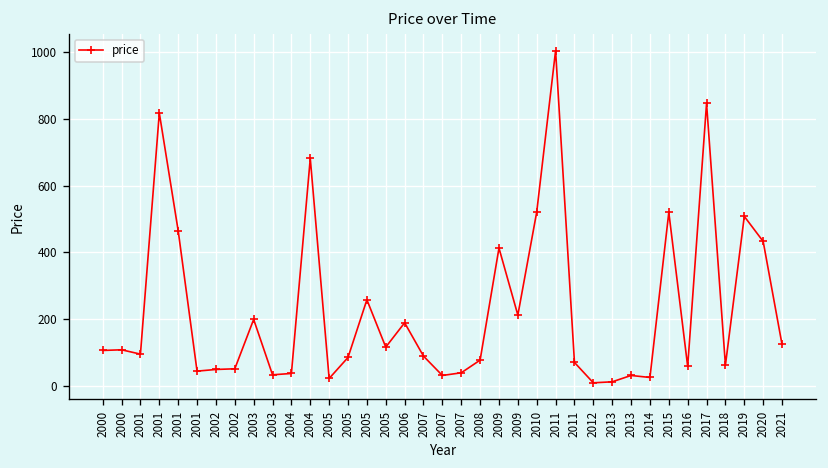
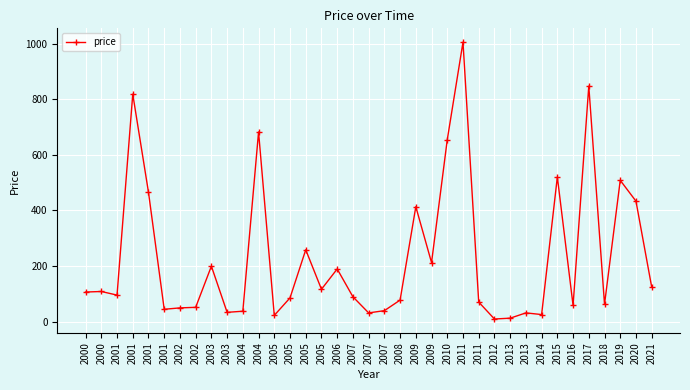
2010: 520 -> 650
